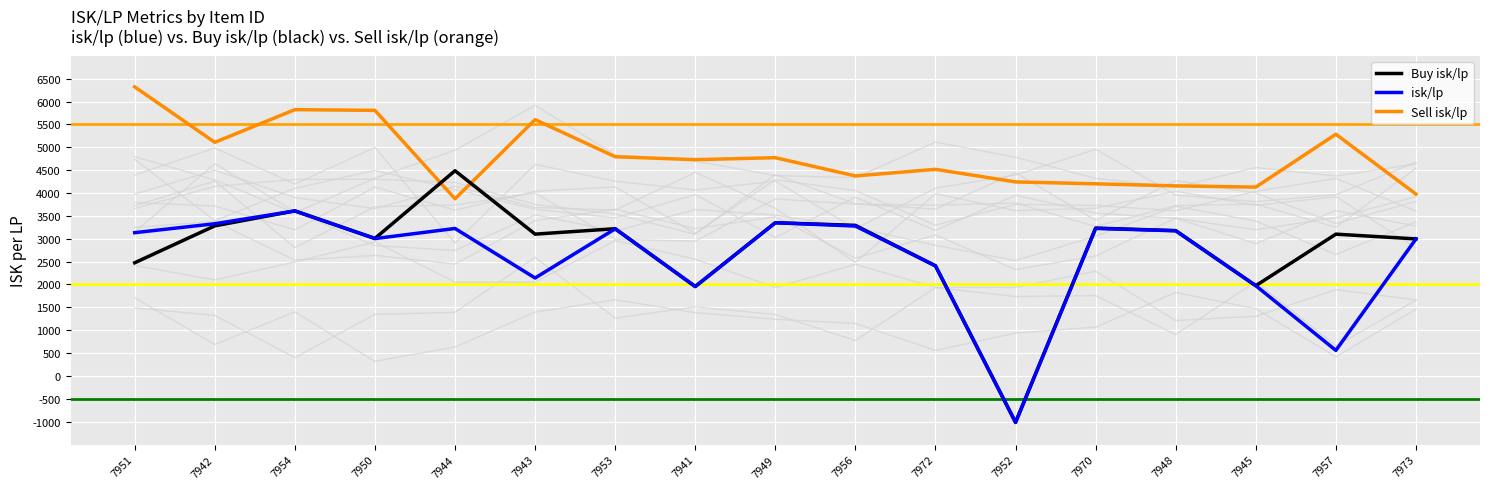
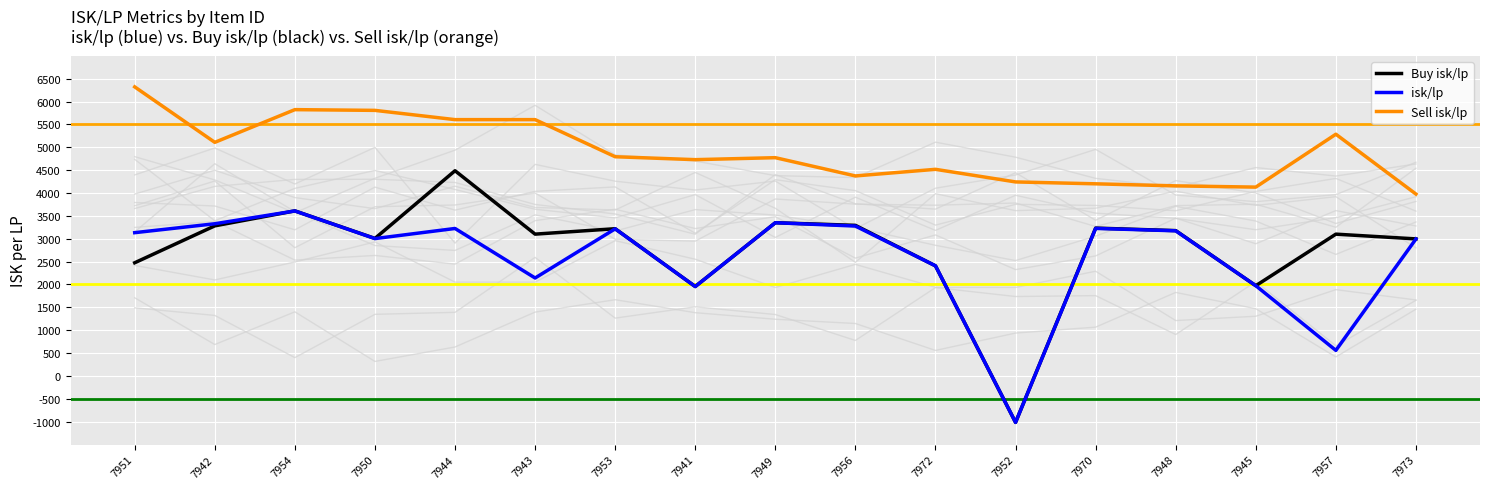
Sell isk/lp, 7944: 3900 -> 5600
